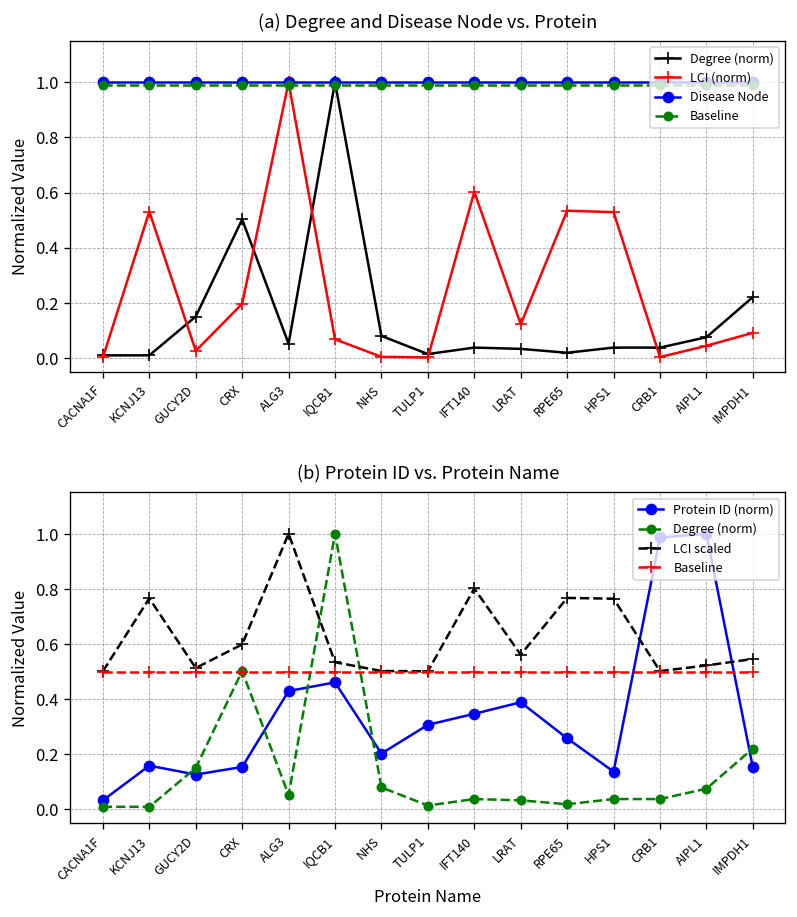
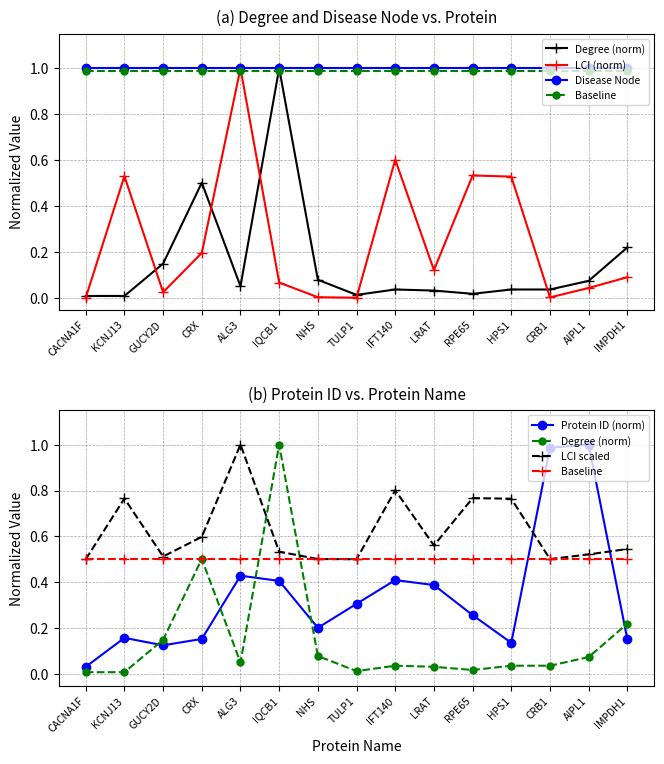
(b) Protein ID vs. Protein Name, Protein ID (norm), IQCB1: 0.46 -> 0.41
(b) Protein ID vs. Protein Name, Protein ID (norm), IFT140: 0.35 -> 0.41
